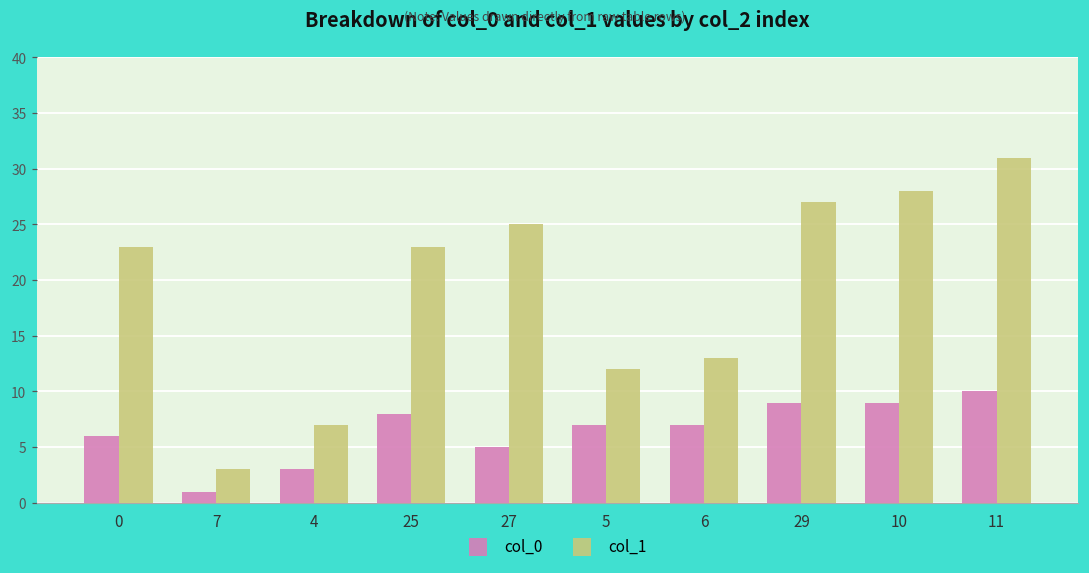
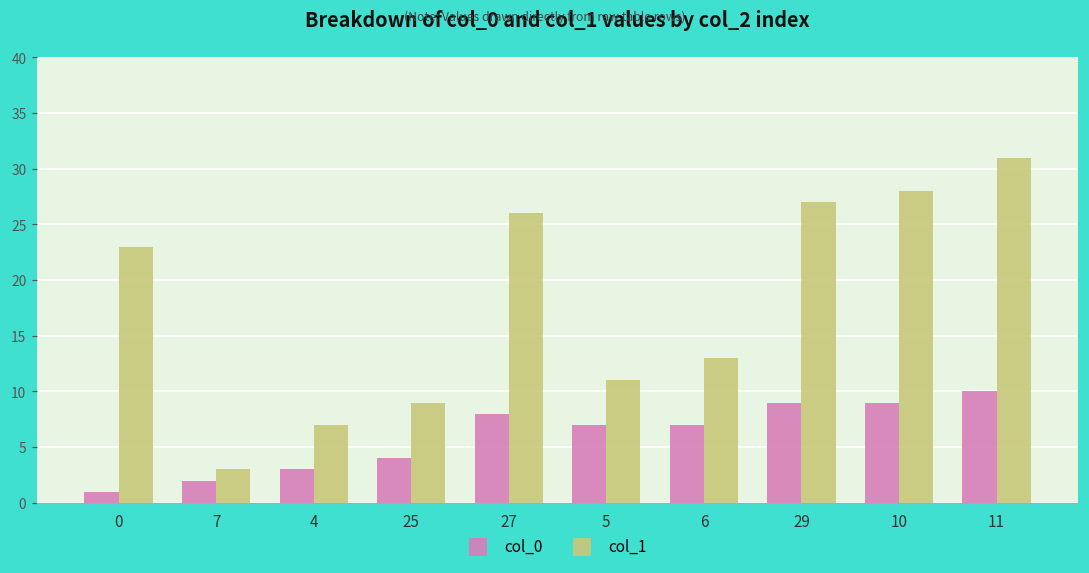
col_0, 0: 6 -> 1
col_0, 7: 1 -> 2
col_0, 25: 8 -> 4
col_1, 25: 23 -> 9
col_0, 27: 5 -> 8
col_1, 27: 25 -> 26
col_1, 5: 12 -> 11
